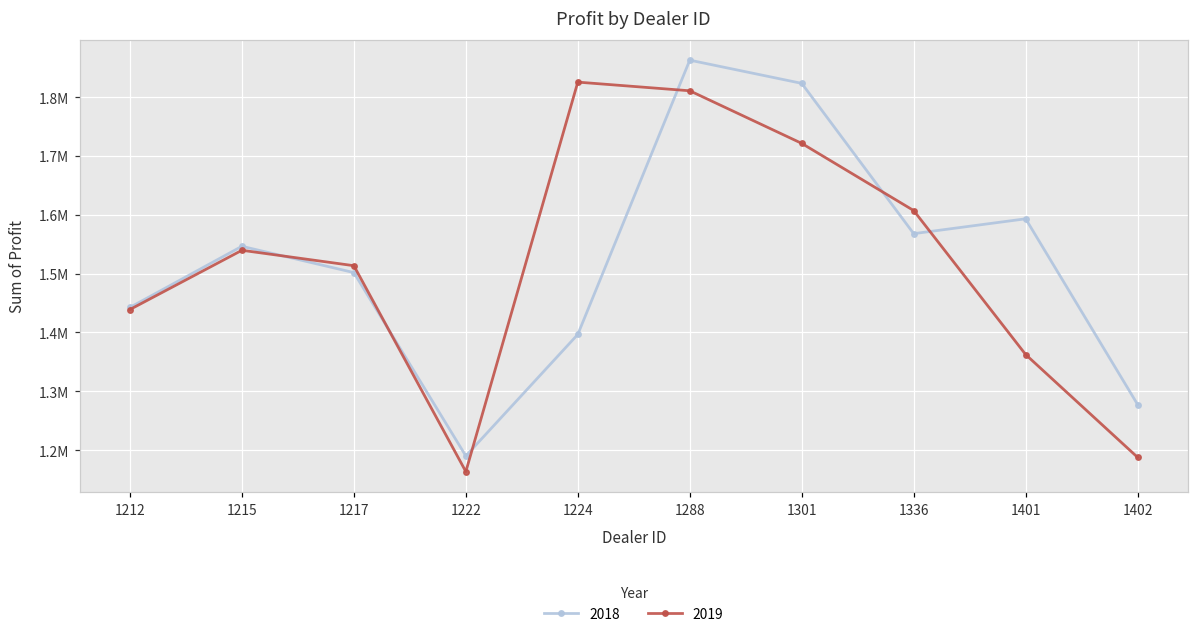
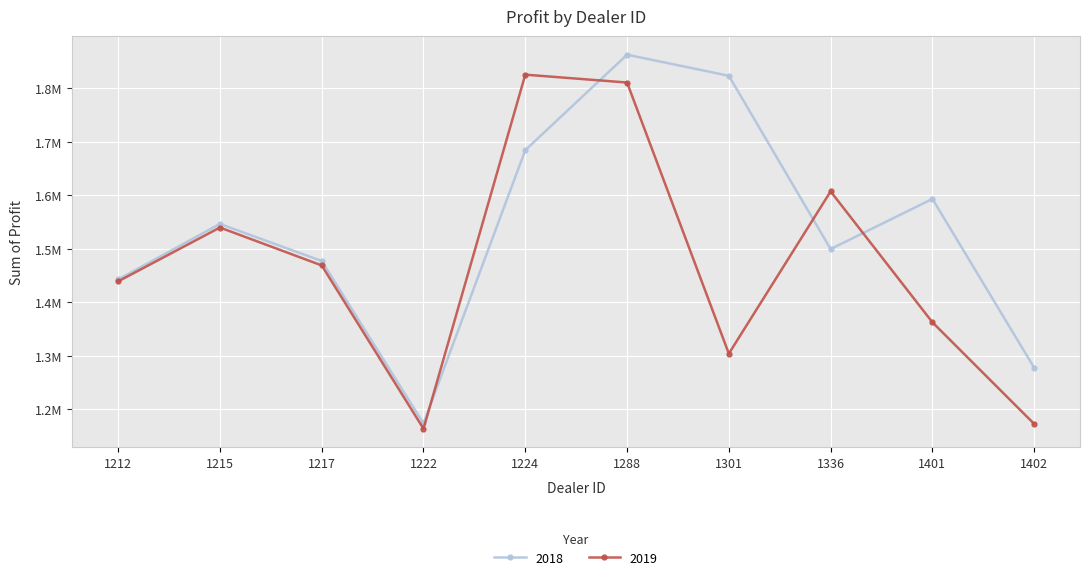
2018, 1217: 1500000 -> 1480000
2019, 1217: 1510000 -> 1470000
2018, 1222: 1190000 -> 1170000
2018, 1224: 1400000 -> 1680000
2019, 1301: 1720000 -> 1300000
2018, 1336: 1570000 -> 1500000
2019, 1402: 1190000 -> 1170000
